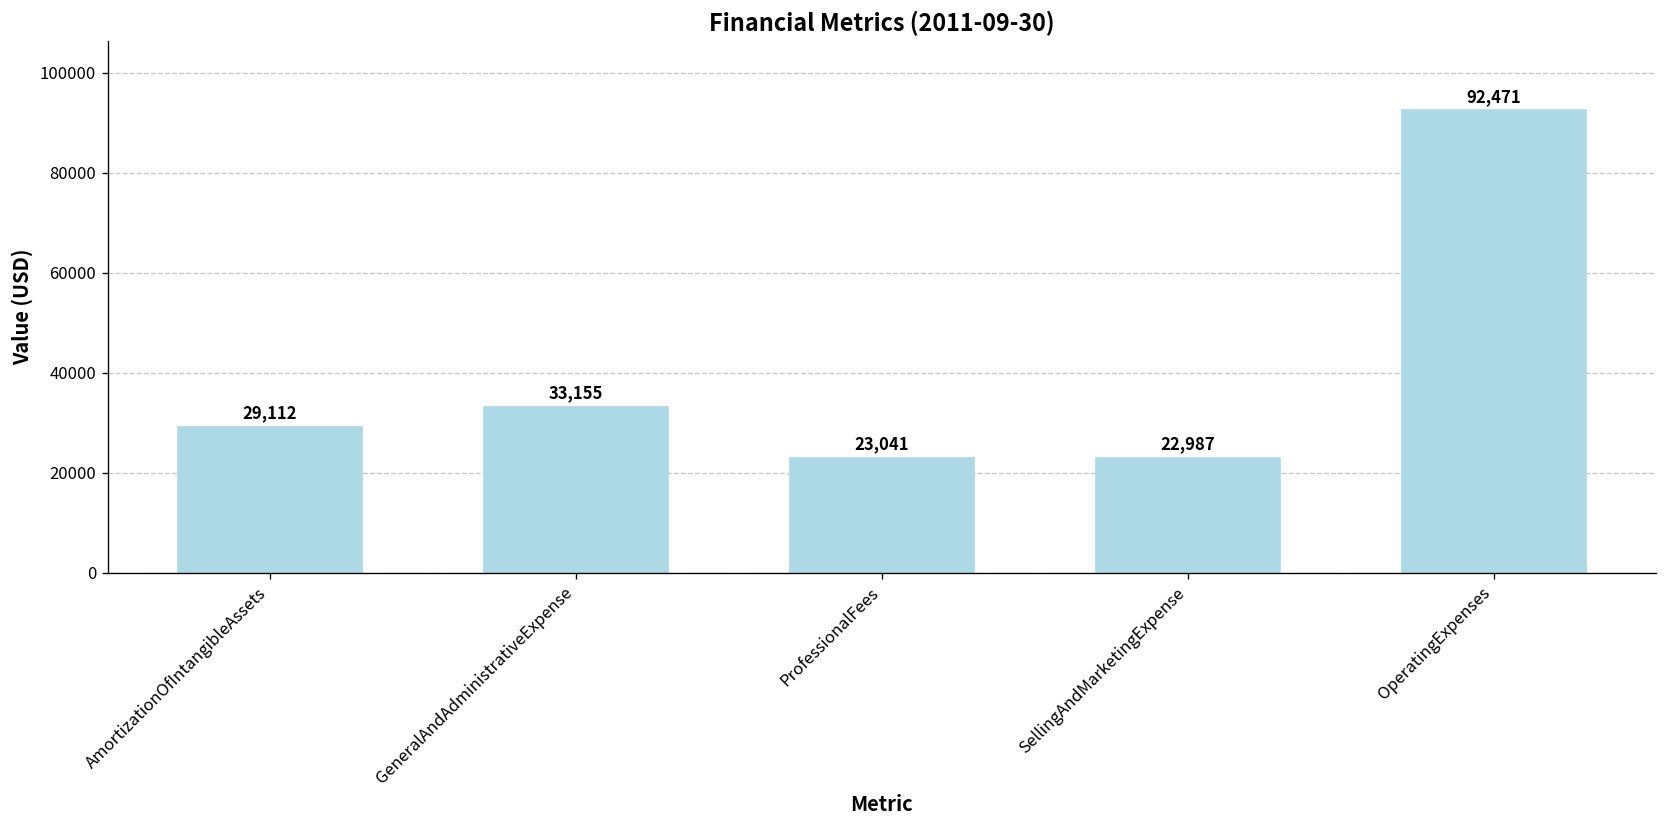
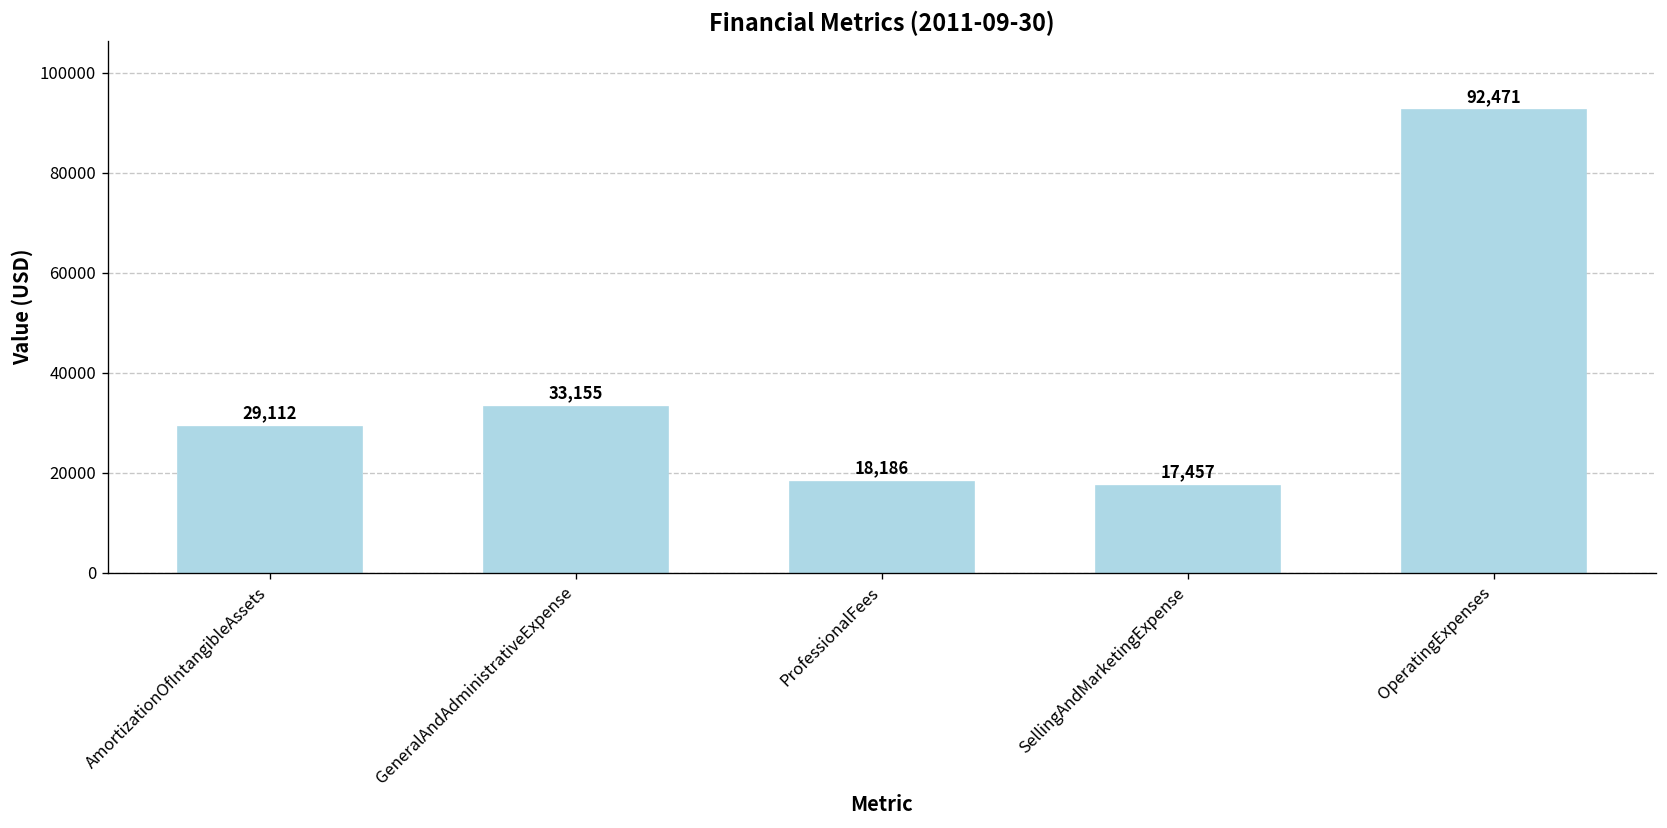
ProfessionalFees: 23,041 -> 18,186
SellingAndMarketingExpense: 22,987 -> 17,457
